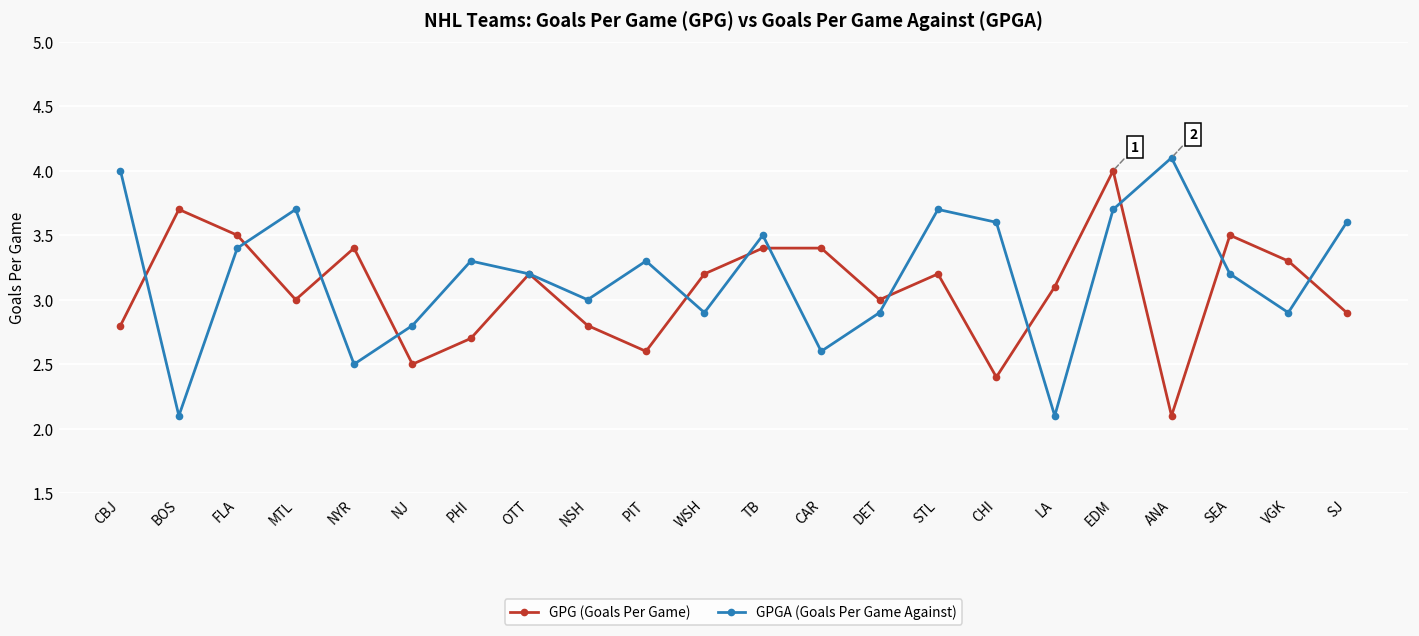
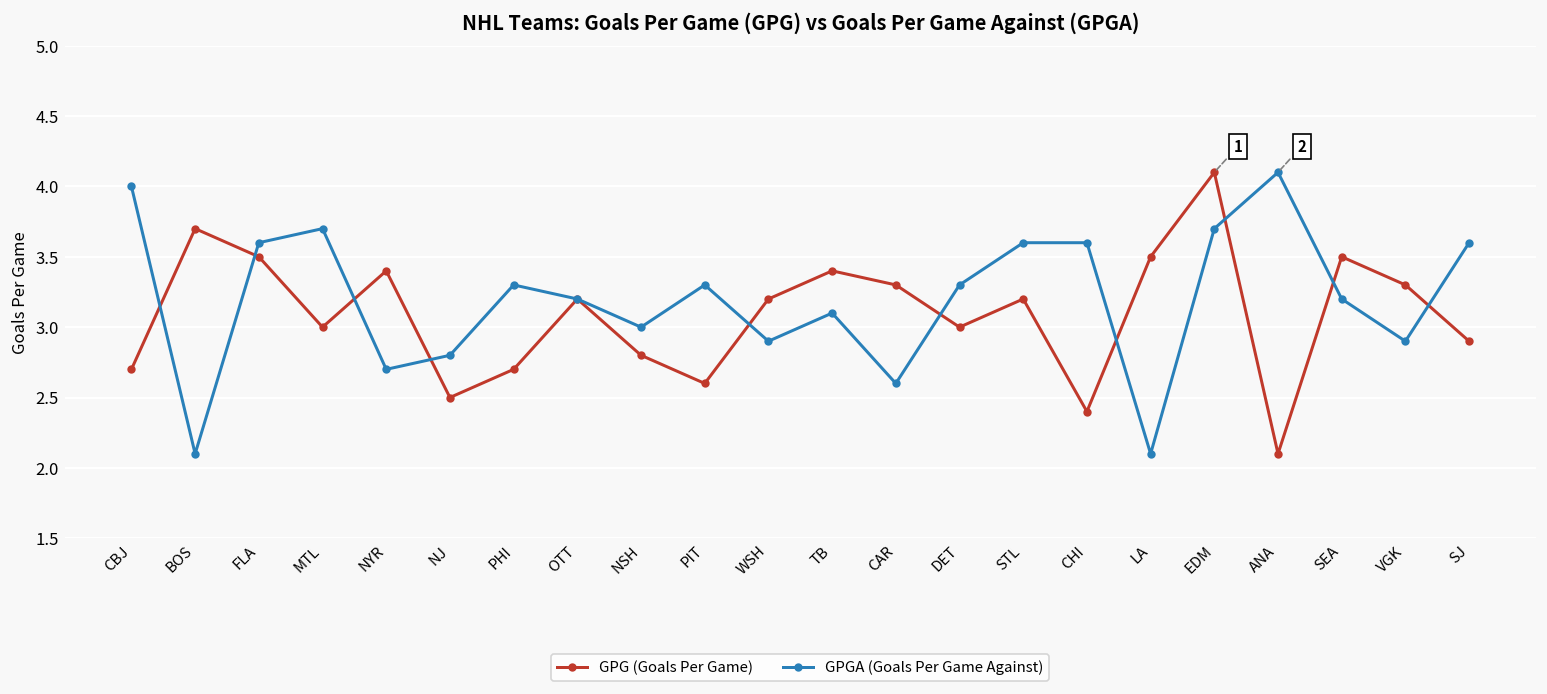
GPG (Goals Per Game), CBJ: 2.8 -> 2.7
GPGA (Goals Per Game Against), FLA: 3.4 -> 3.6
GPGA (Goals Per Game Against), NYR: 2.5 -> 2.7
GPGA (Goals Per Game Against), TB: 3.5 -> 3.1
GPG (Goals Per Game), CAR: 3.4 -> 3.3
GPGA (Goals Per Game Against), DET: 2.9 -> 3.3
GPGA (Goals Per Game Against), STL: 3.7 -> 3.6
GPG (Goals Per Game), LA: 3.1 -> 3.5
GPG (Goals Per Game), EDM: 4.0 -> 4.1
